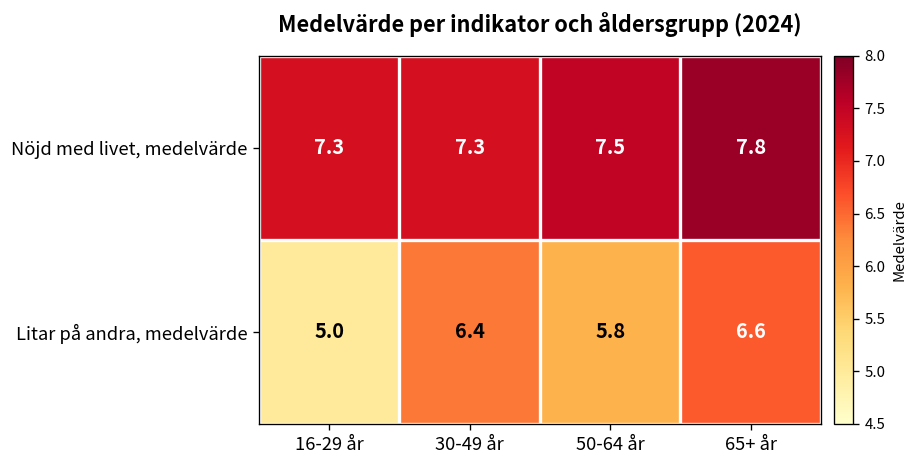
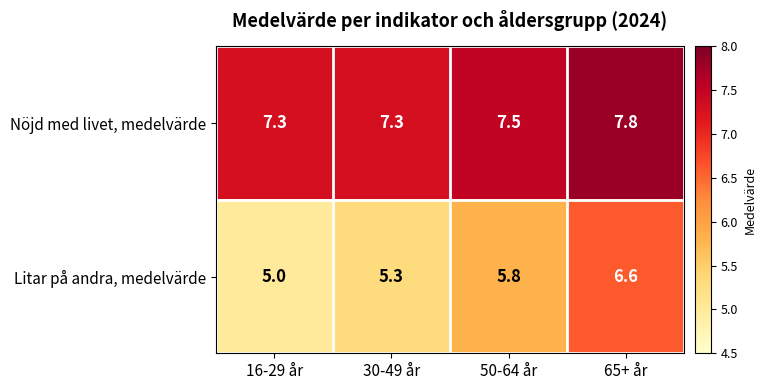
Litar på andra, medelvärde, 30-49 år: 6.4 -> 5.3
